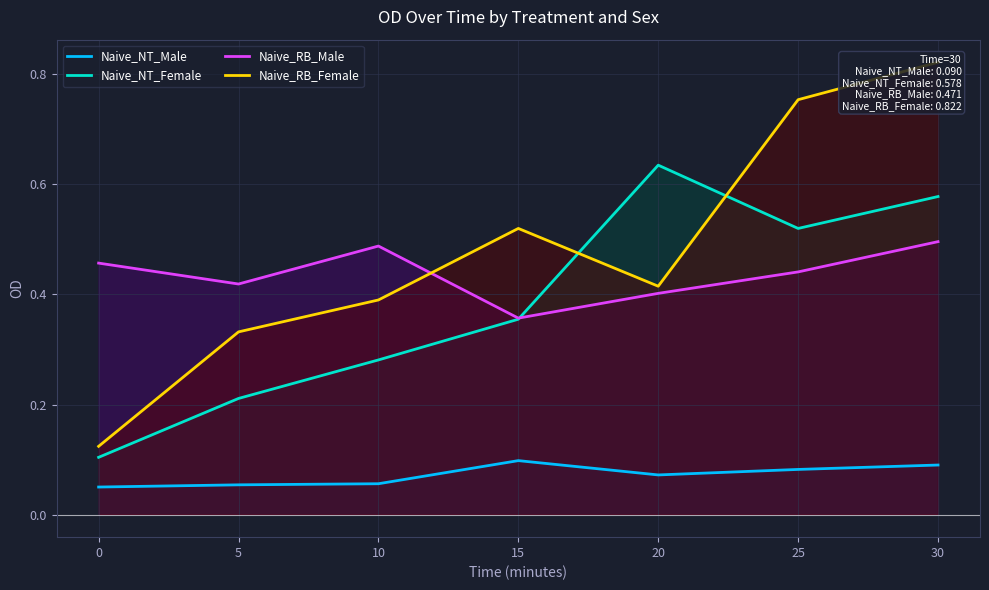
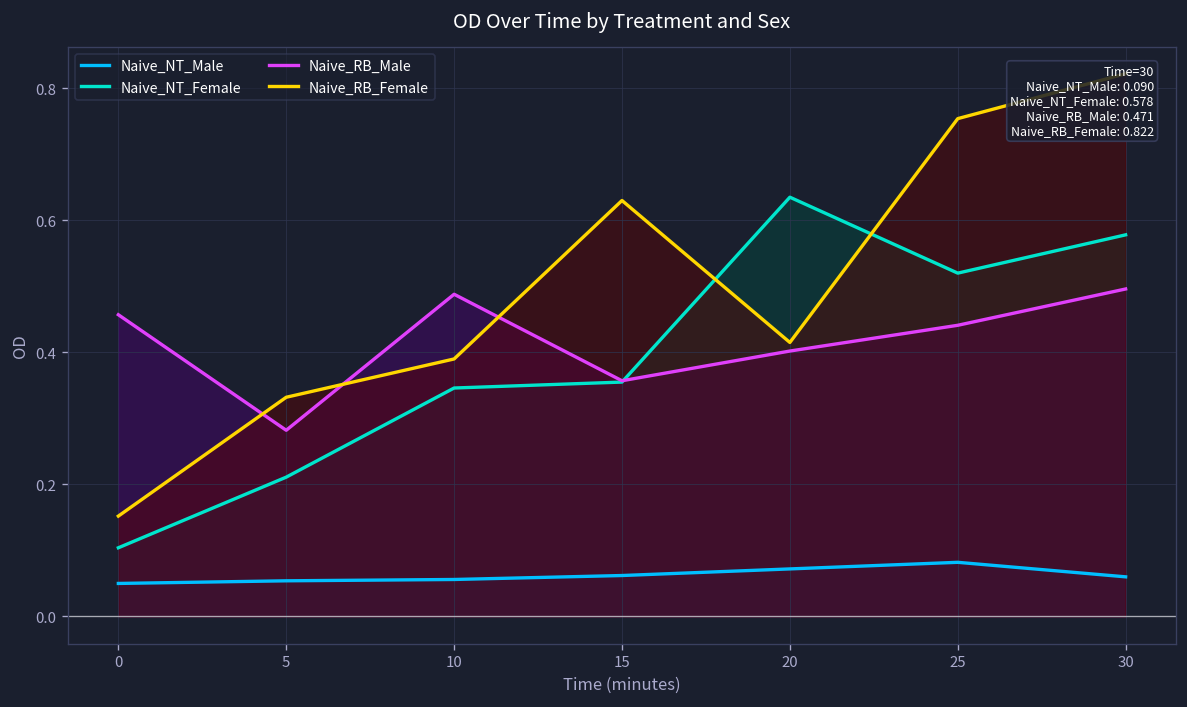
Naive_RB_Female, 0: 0.12 -> 0.15
Naive_RB_Male, 5: 0.42 -> 0.28
Naive_NT_Female, 10: 0.28 -> 0.35
Naive_NT_Male, 15: 0.10 -> 0.06
Naive_RB_Female, 15: 0.52 -> 0.63
Naive_NT_Male, 30: 0.09 -> 0.06
